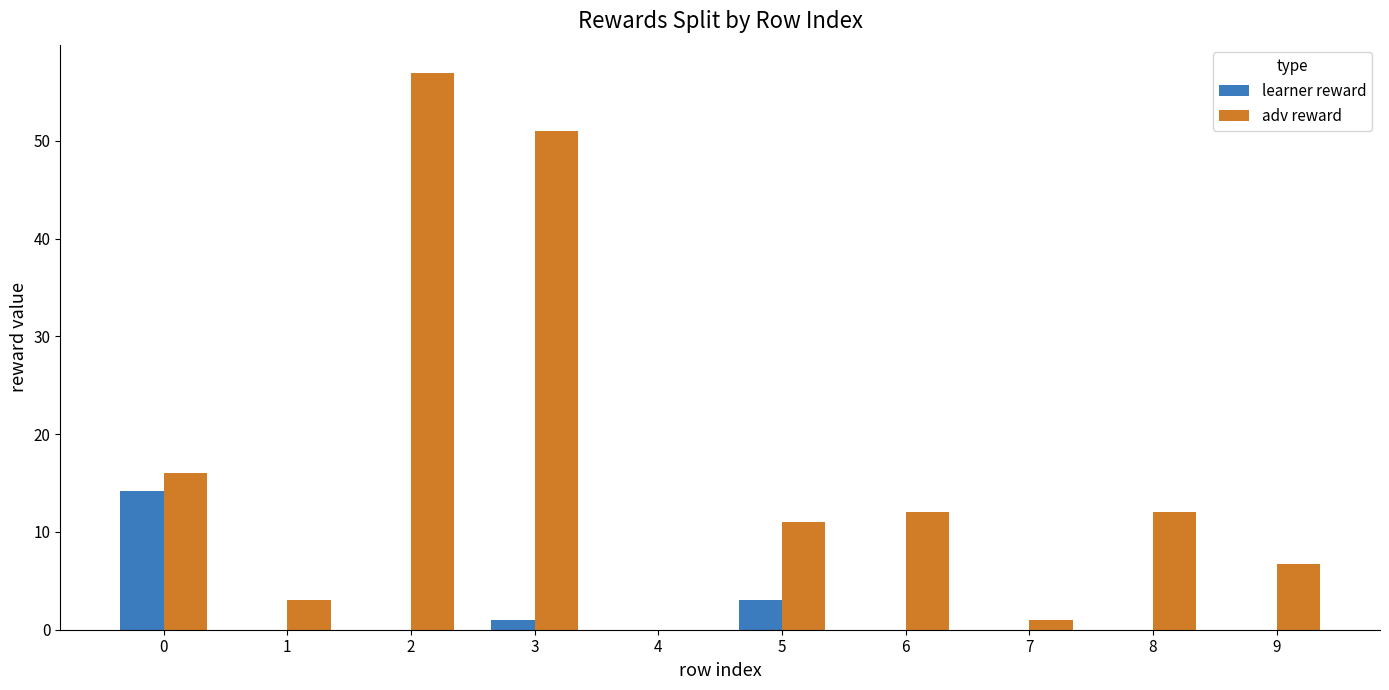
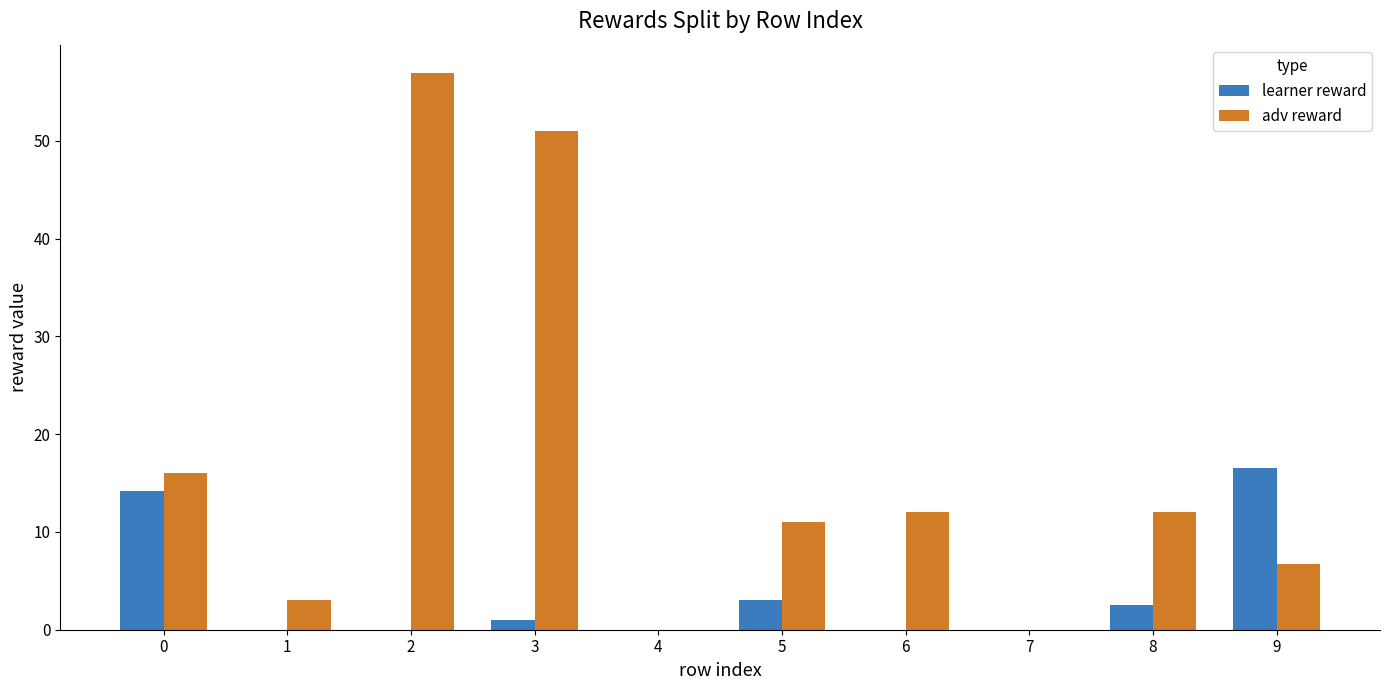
adv reward, 7: 1 -> 0
learner reward, 8: 0 -> 3
learner reward, 9: 0 -> 17
